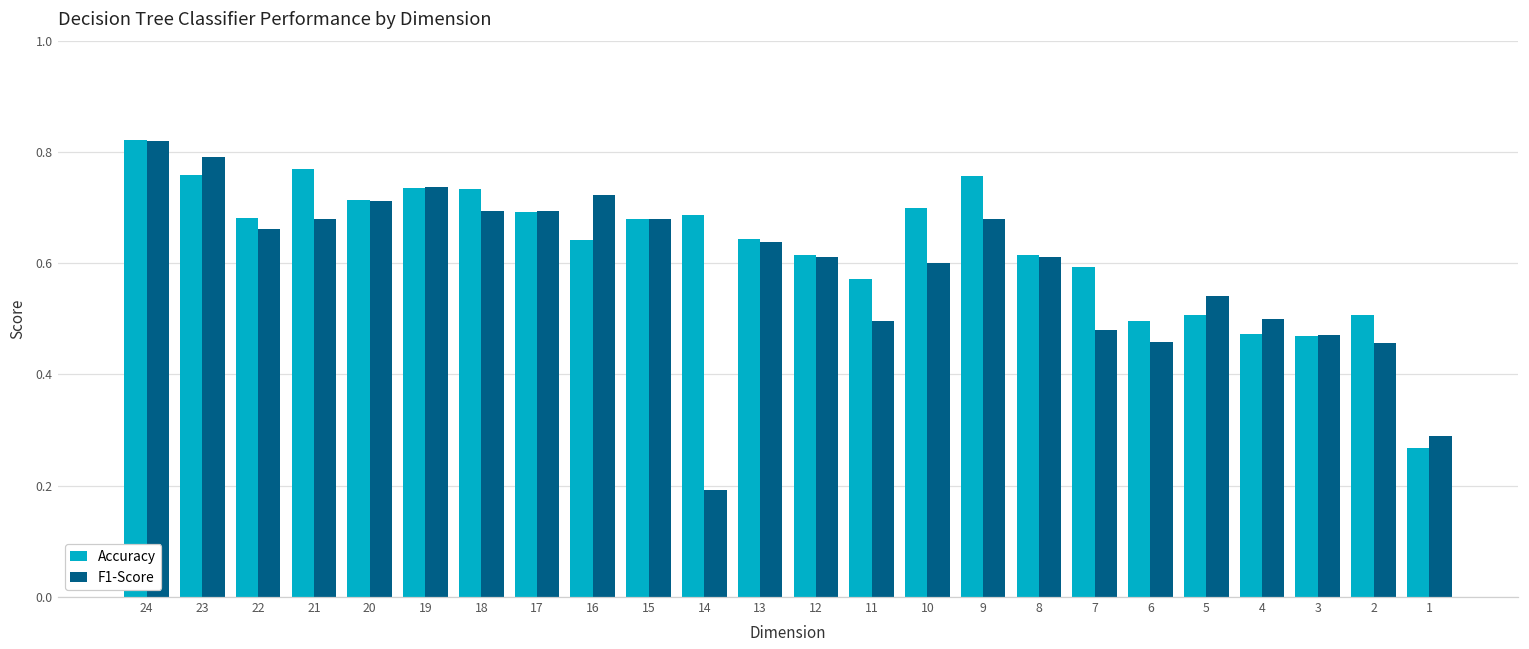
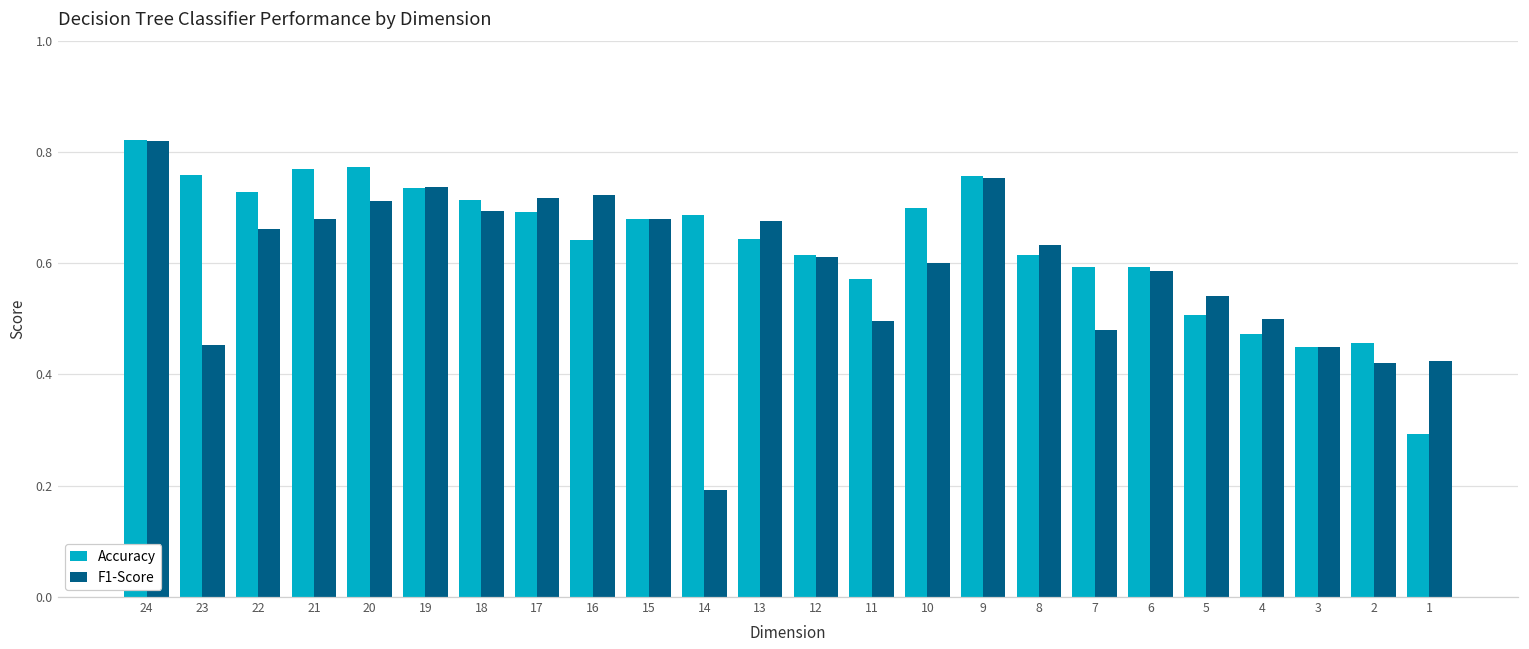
F1-Score, 23: 0.79 -> 0.45
Accuracy, 22: 0.68 -> 0.73
Accuracy, 20: 0.71 -> 0.77
Accuracy, 18: 0.73 -> 0.71
F1-Score, 17: 0.69 -> 0.72
F1-Score, 13: 0.64 -> 0.68
F1-Score, 9: 0.68 -> 0.75
F1-Score, 8: 0.61 -> 0.63
Accuracy, 6: 0.50 -> 0.59
F1-Score, 6: 0.46 -> 0.59
Accuracy, 3: 0.47 -> 0.45
F1-Score, 3: 0.47 -> 0.45
Accuracy, 2: 0.51 -> 0.46
F1-Score, 2: 0.46 -> 0.42
Accuracy, 1: 0.27 -> 0.29
F1-Score, 1: 0.29 -> 0.42
